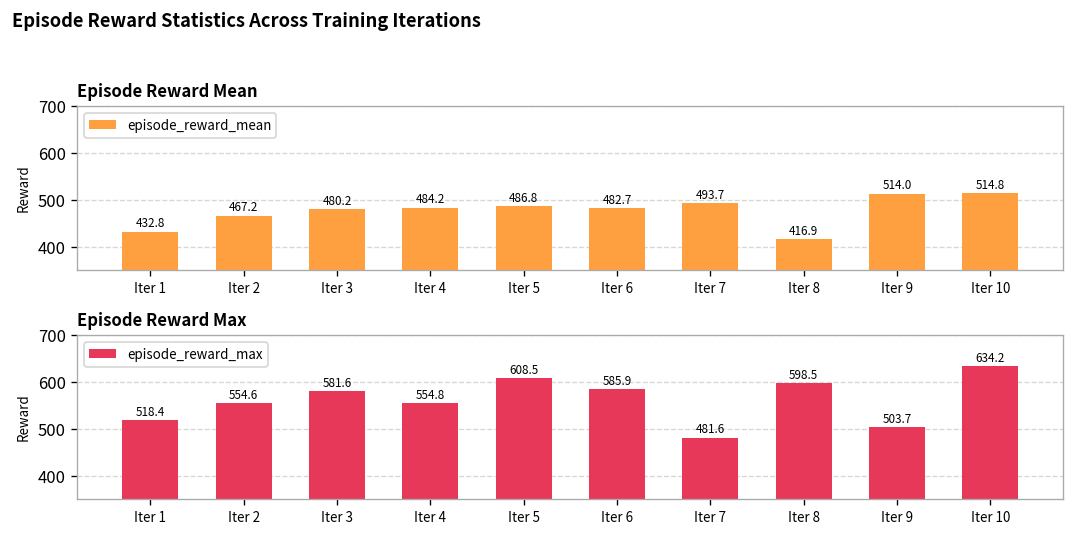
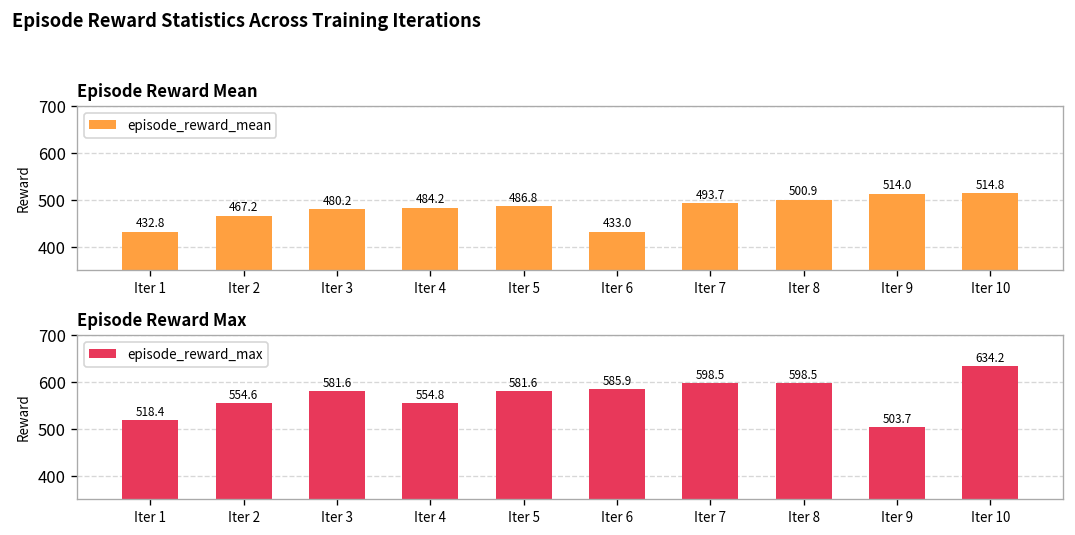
Episode Reward Mean, Iter 6: 482.7 -> 433.0
Episode Reward Mean, Iter 8: 416.9 -> 500.9
Episode Reward Max, Iter 5: 608.5 -> 581.6
Episode Reward Max, Iter 7: 481.6 -> 598.5
